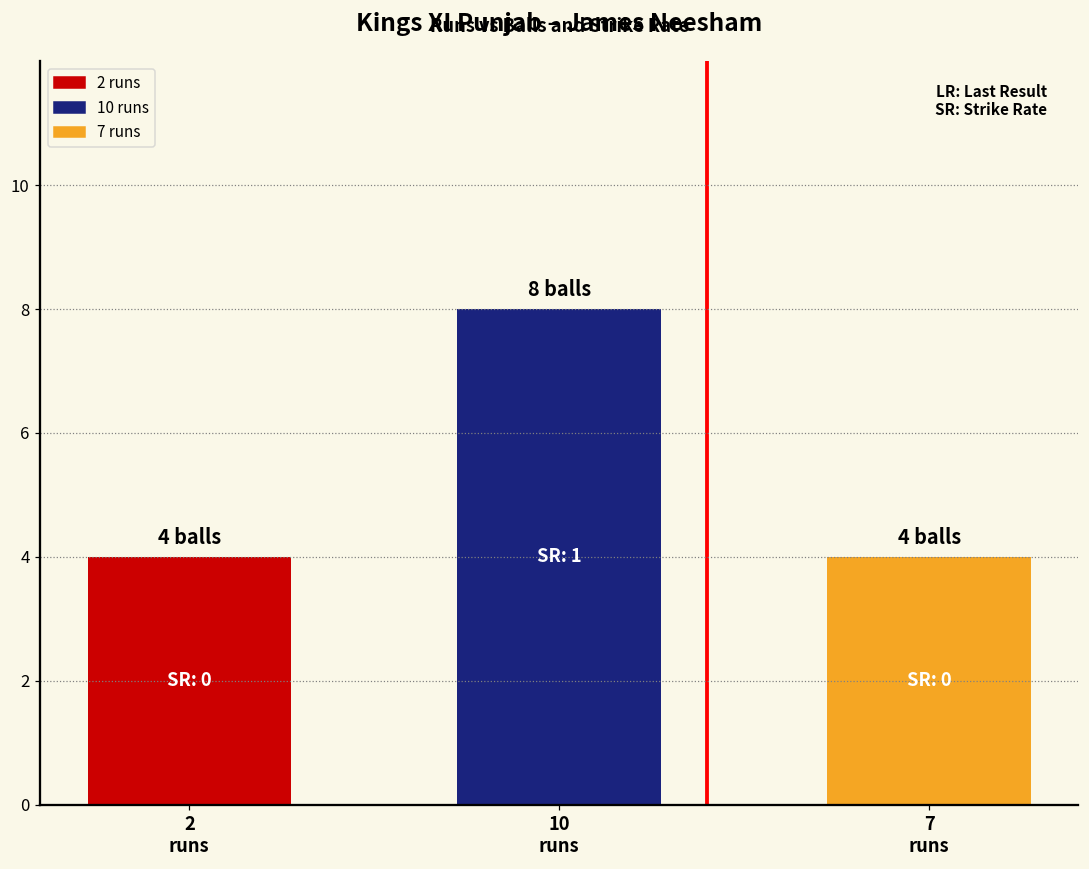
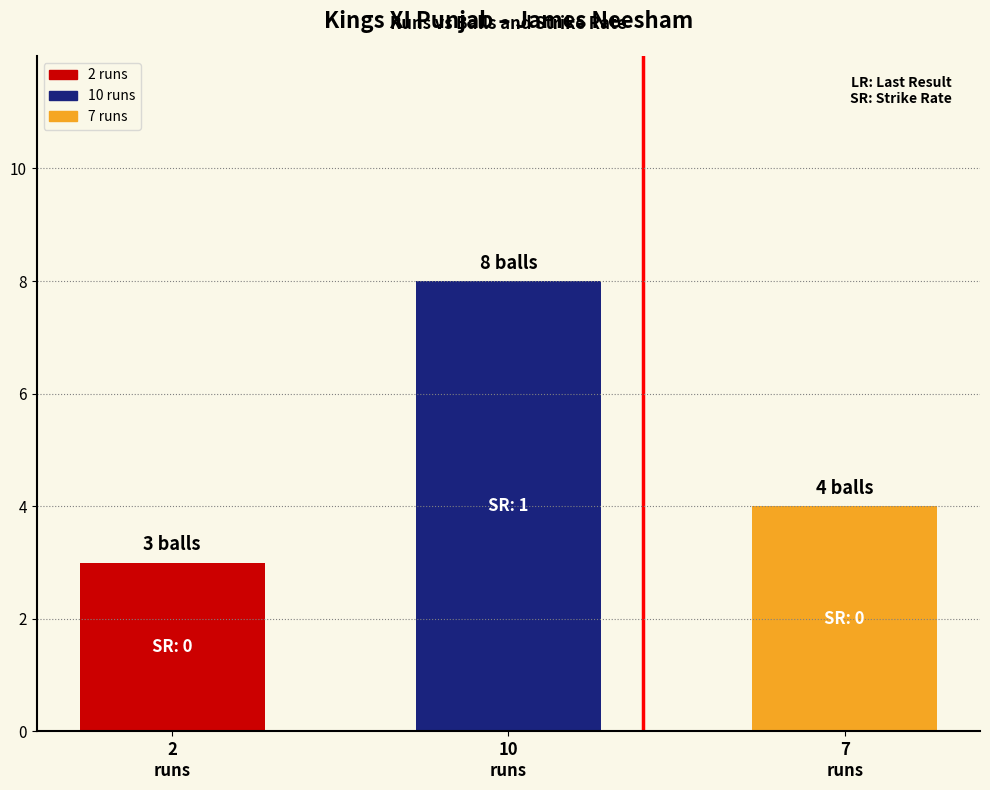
2 runs: 4 -> 3
